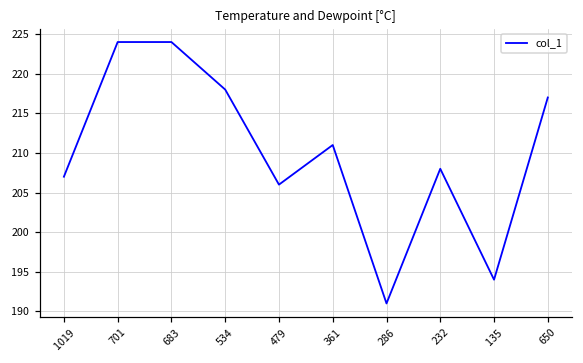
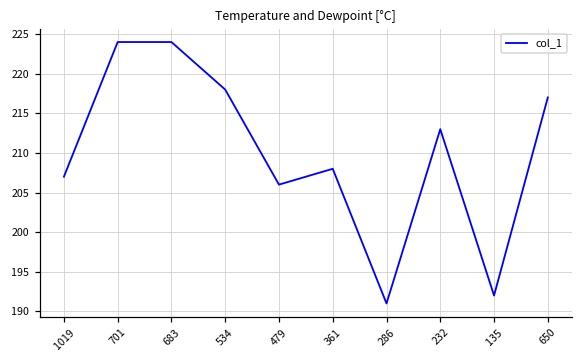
361: 211 -> 208
232: 208 -> 213
135: 194 -> 192
